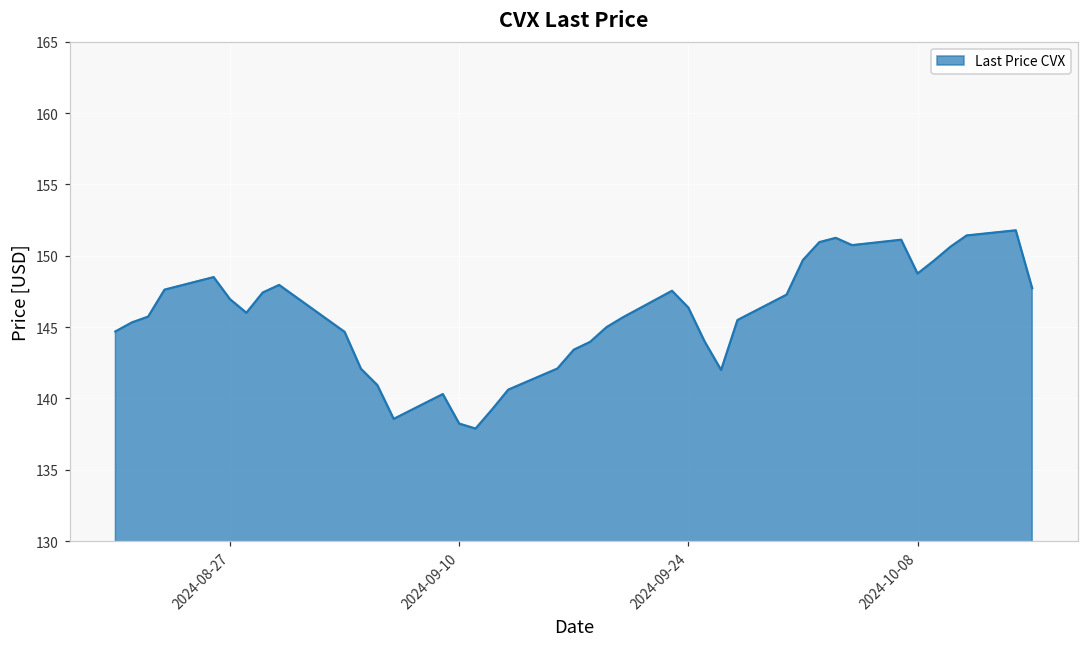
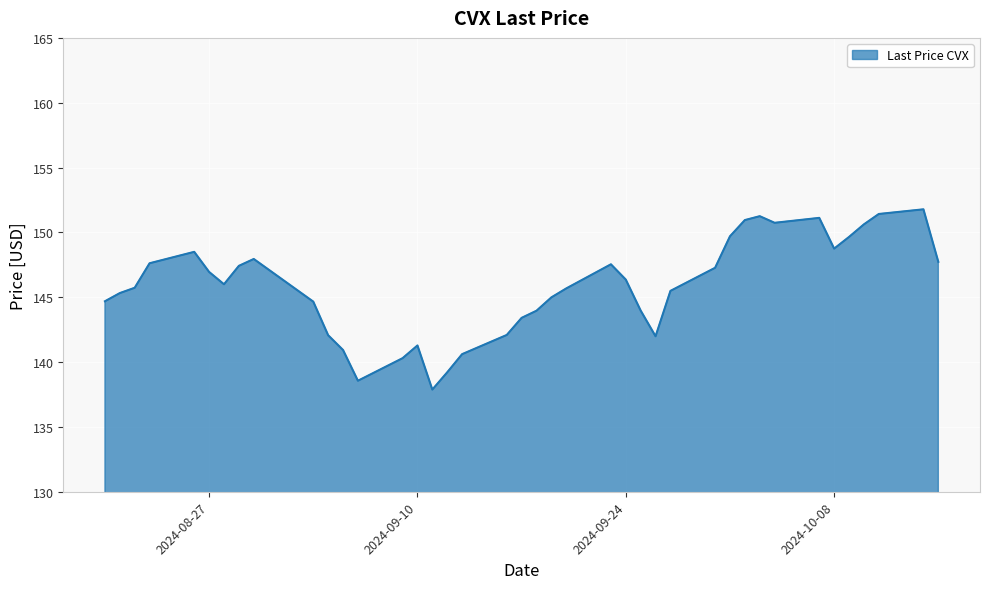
2024-09-10: 138.2 -> 141.3
